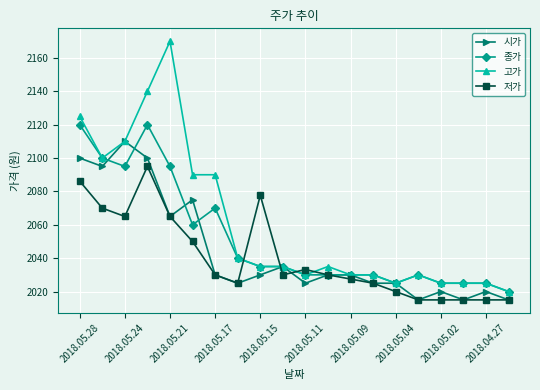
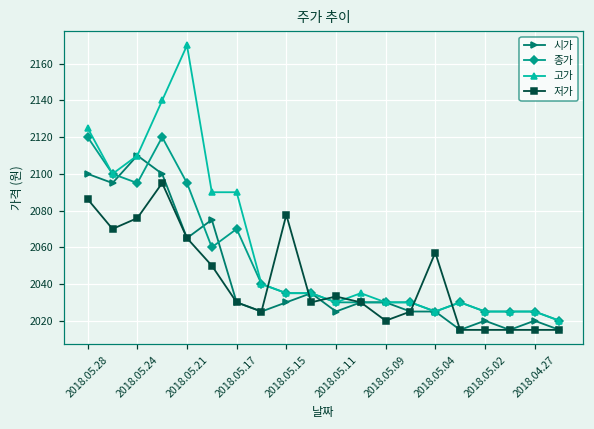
저가, 2018.05.24: 2065 -> 2076
저가, 2018.05.09: 2028 -> 2020
저가, 2018.05.04: 2020 -> 2057
